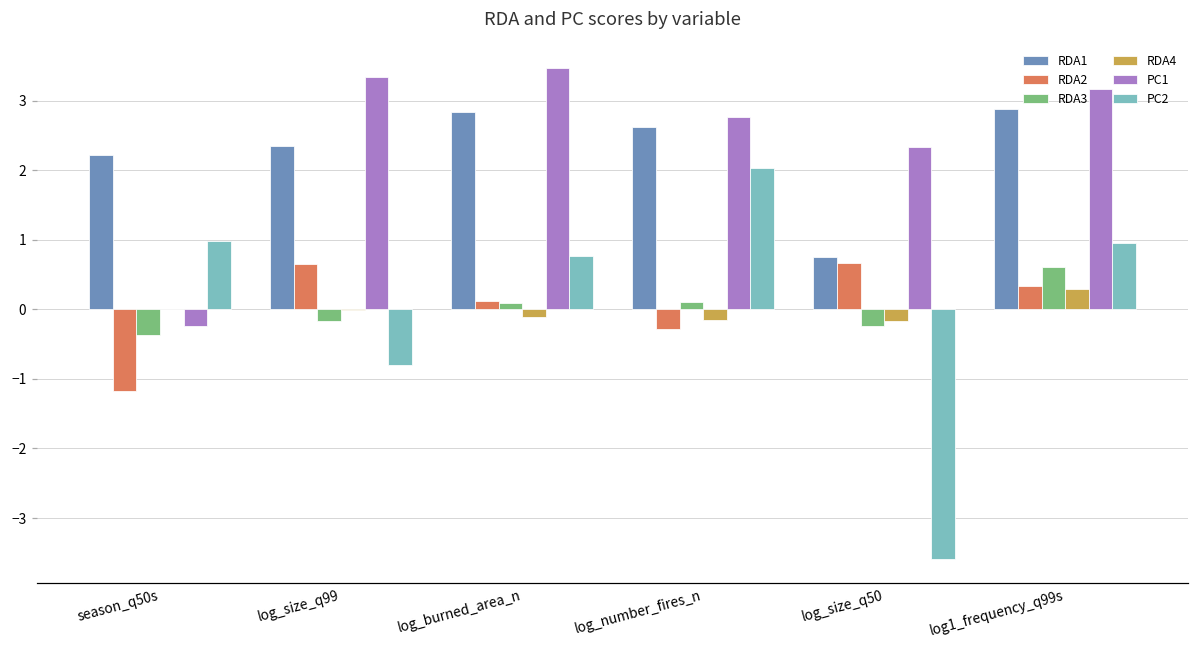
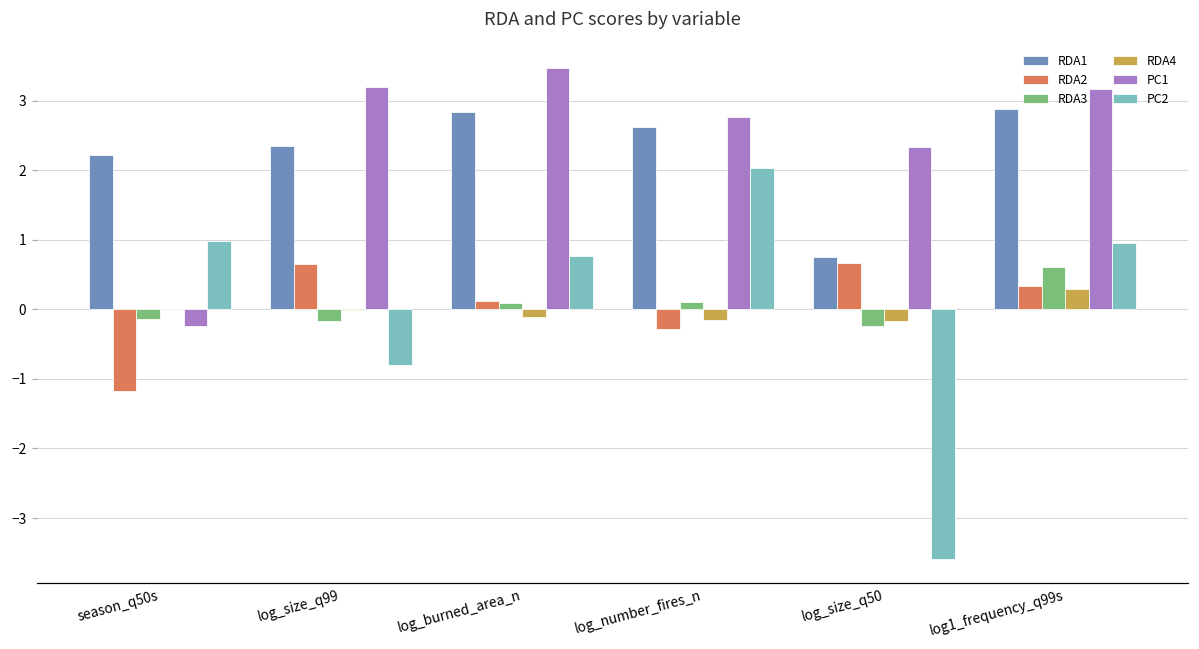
RDA3, season_q50s: -0.4 -> -0.1
PC1, log_size_q99: 3.3 -> 3.2
